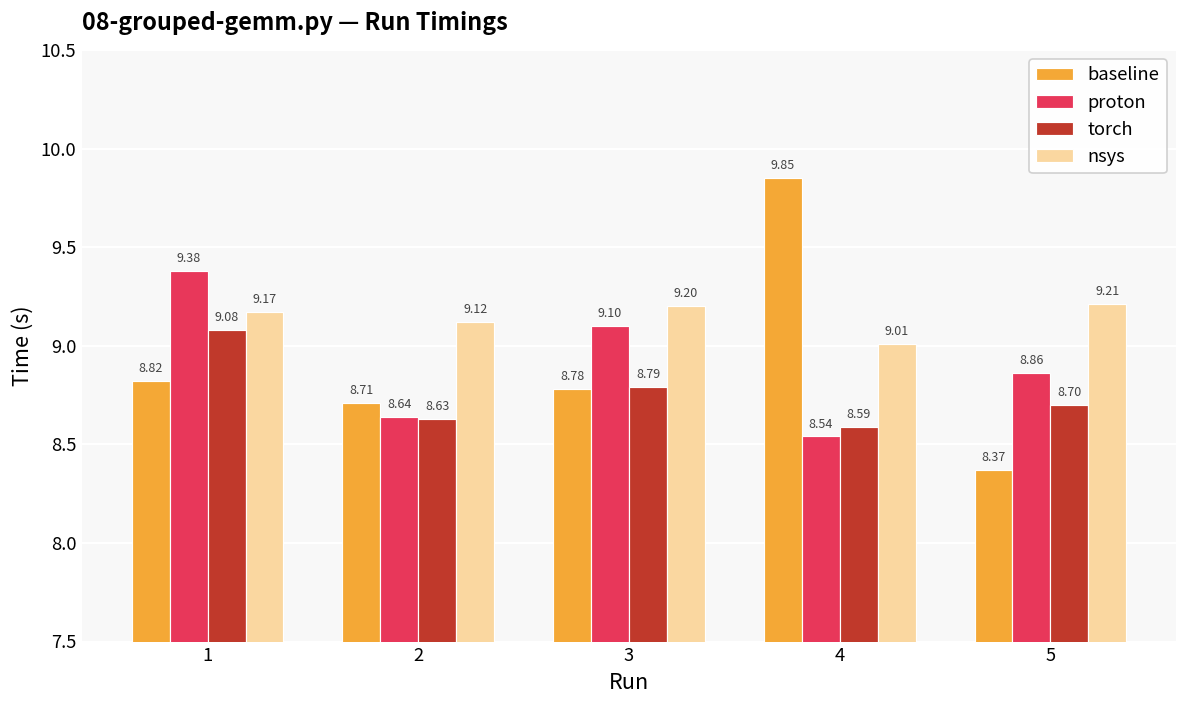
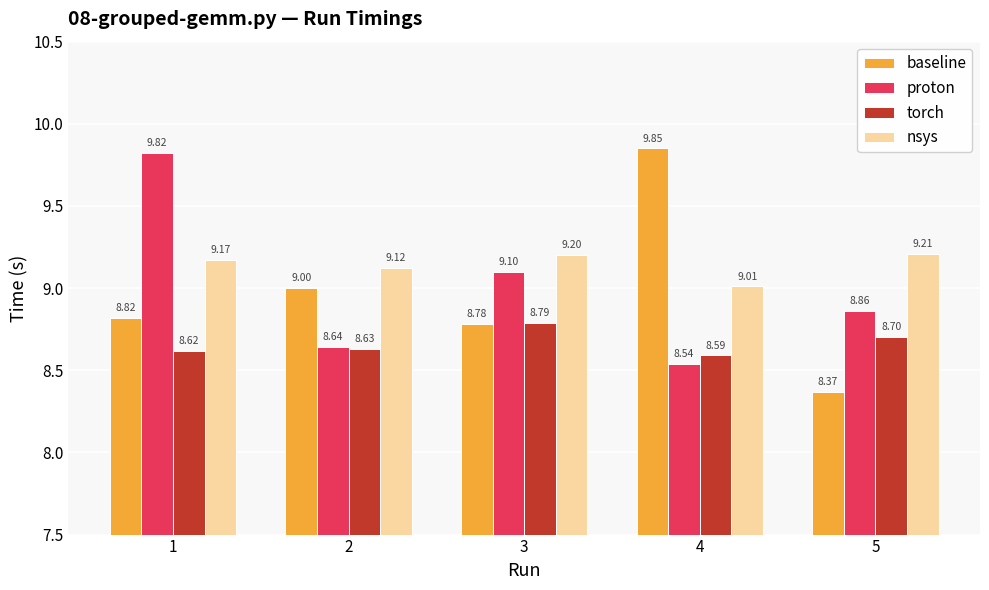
proton, 1: 9.38 -> 9.82
torch, 1: 9.08 -> 8.62
baseline, 2: 8.71 -> 9.00
